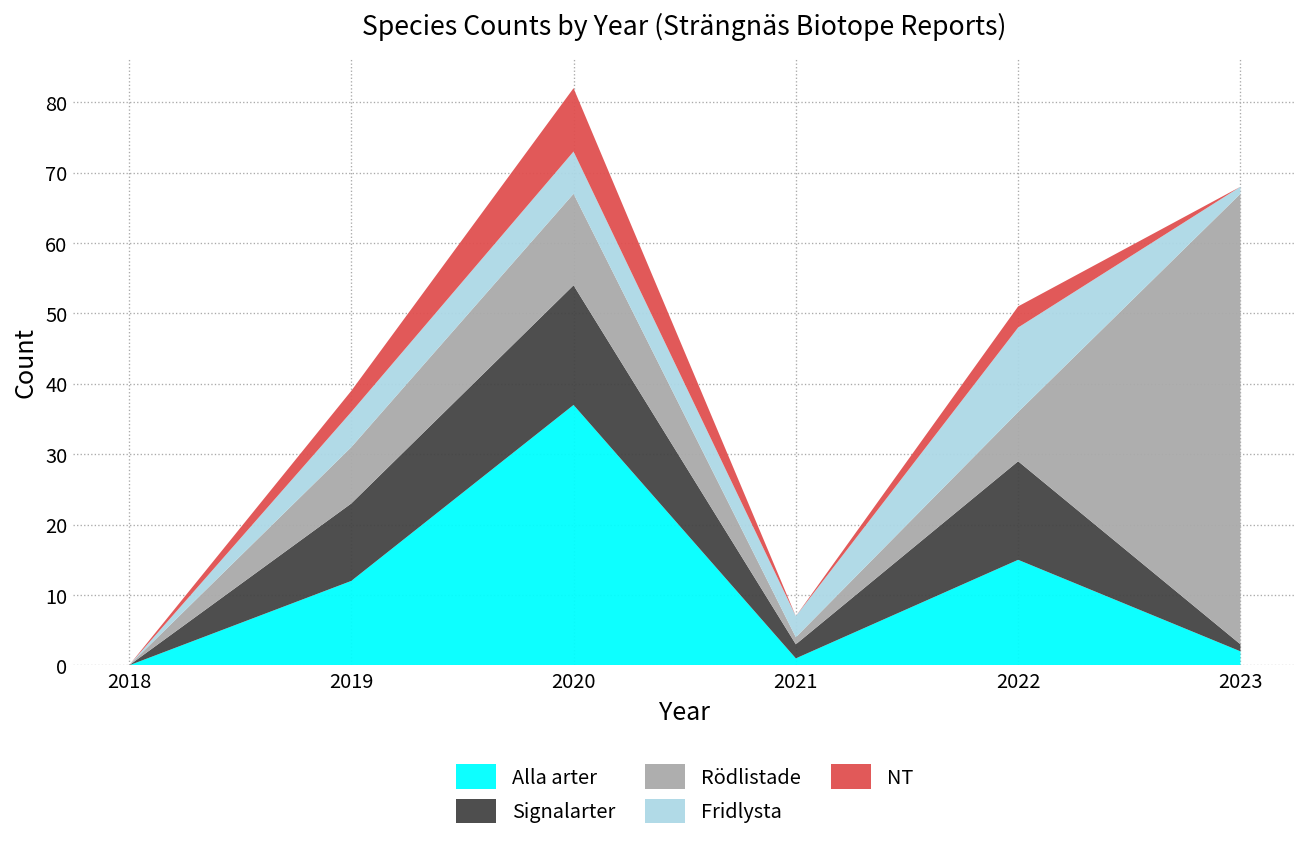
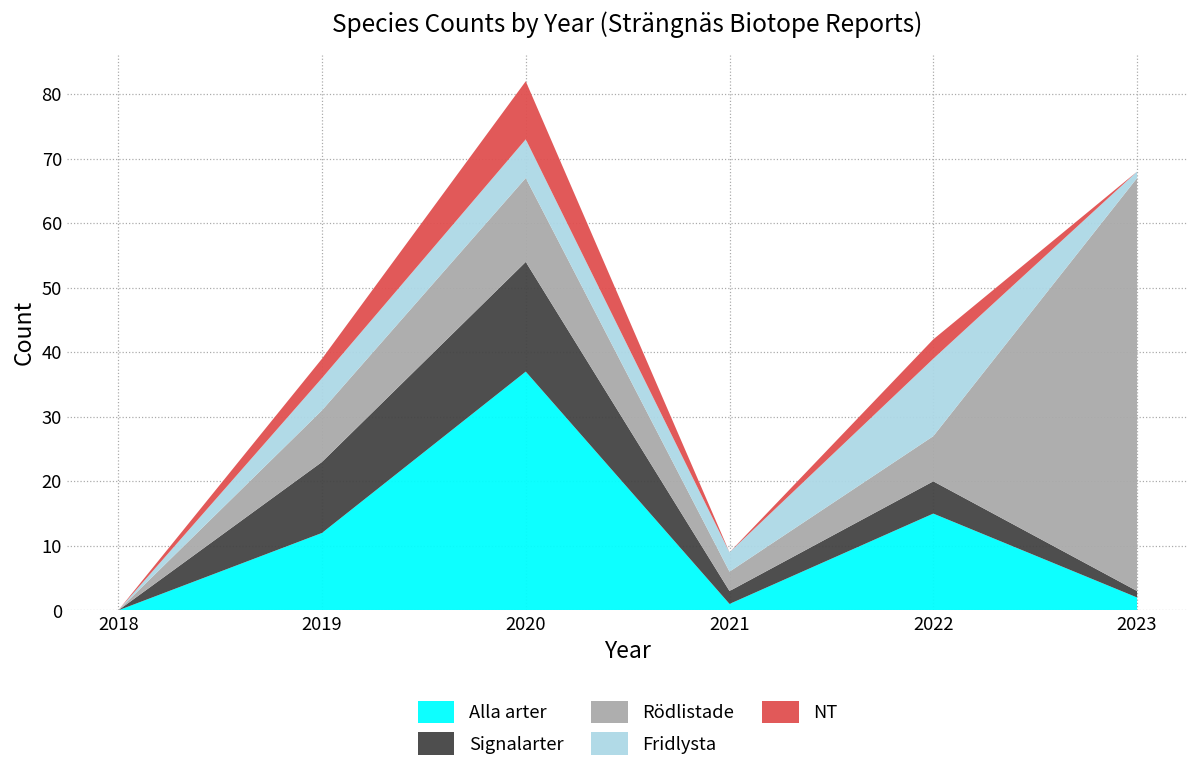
Rödlistade, 2021: 1 -> 3
Signalarter, 2022: 14 -> 5
